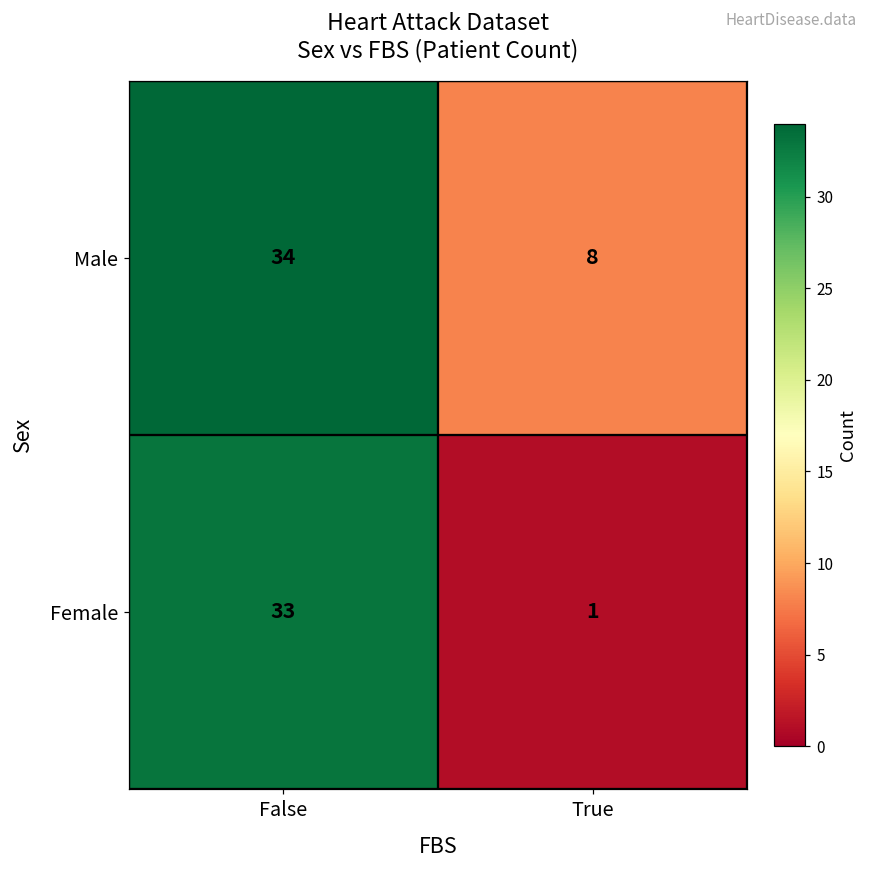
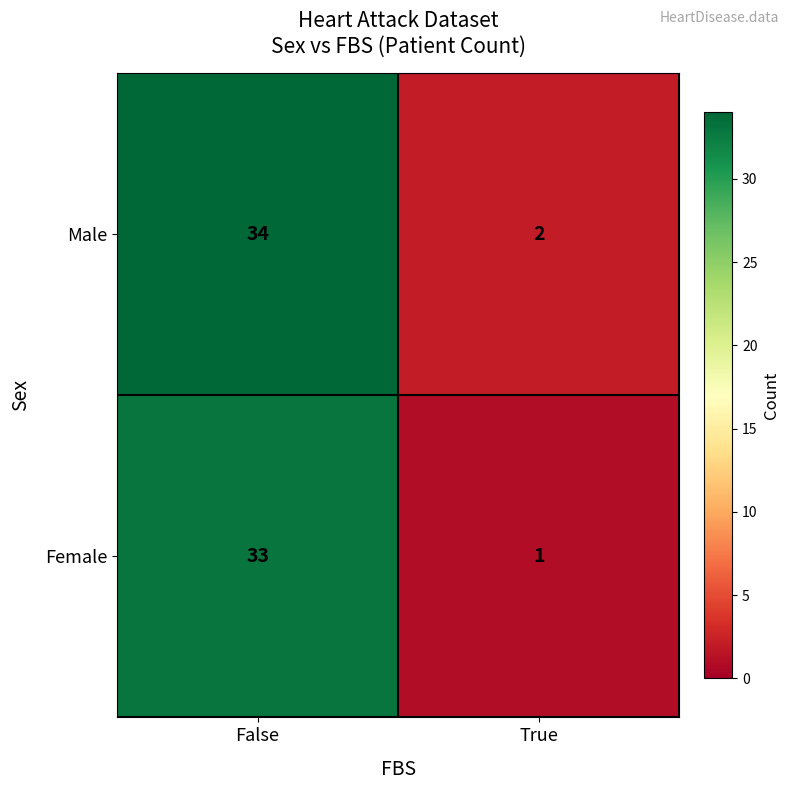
Male, True: 8 -> 2
